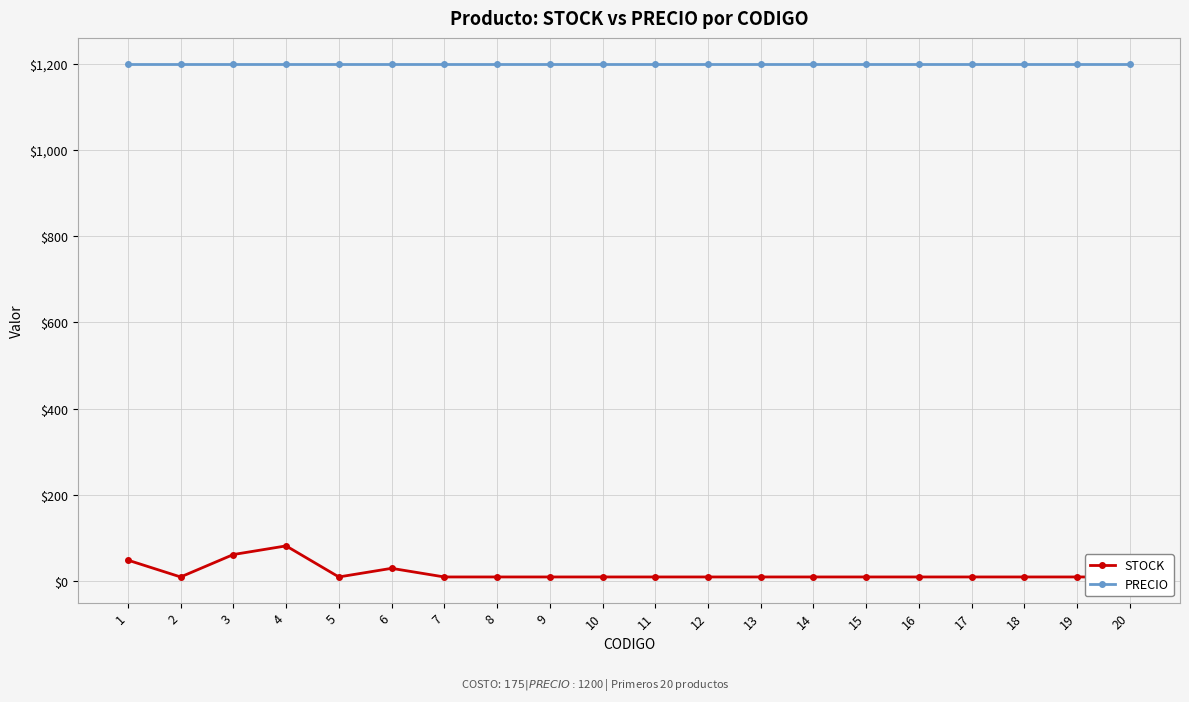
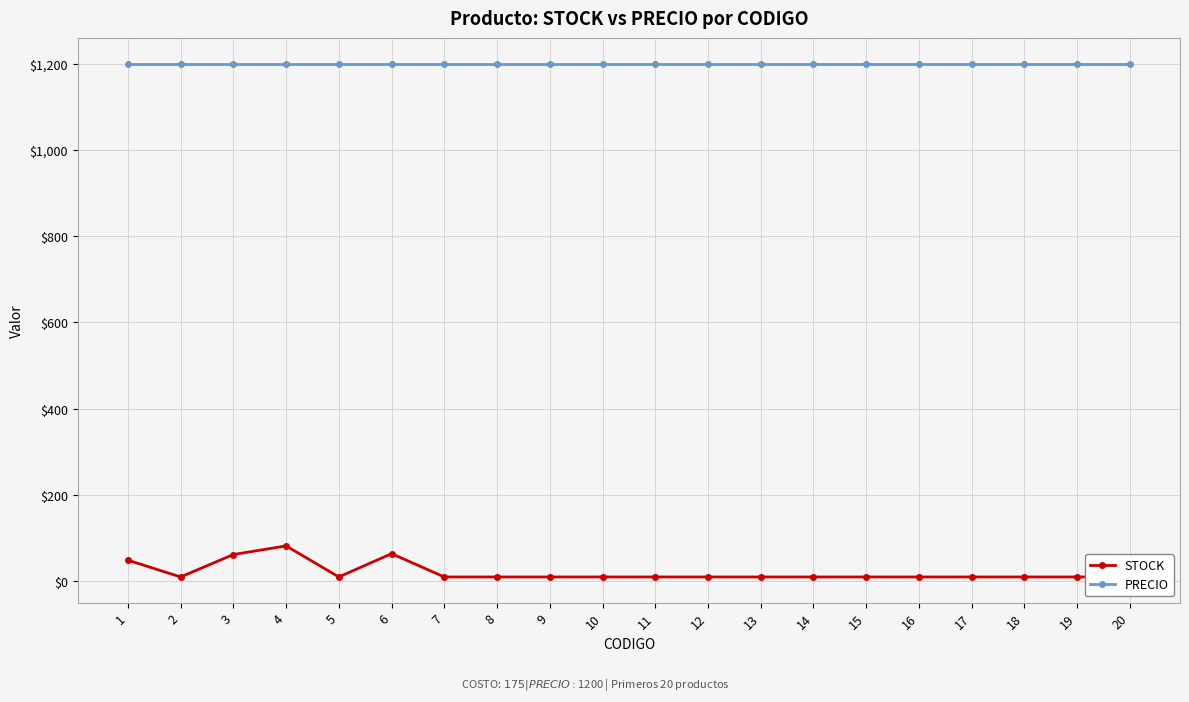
STOCK, 6: $30 -> $60
